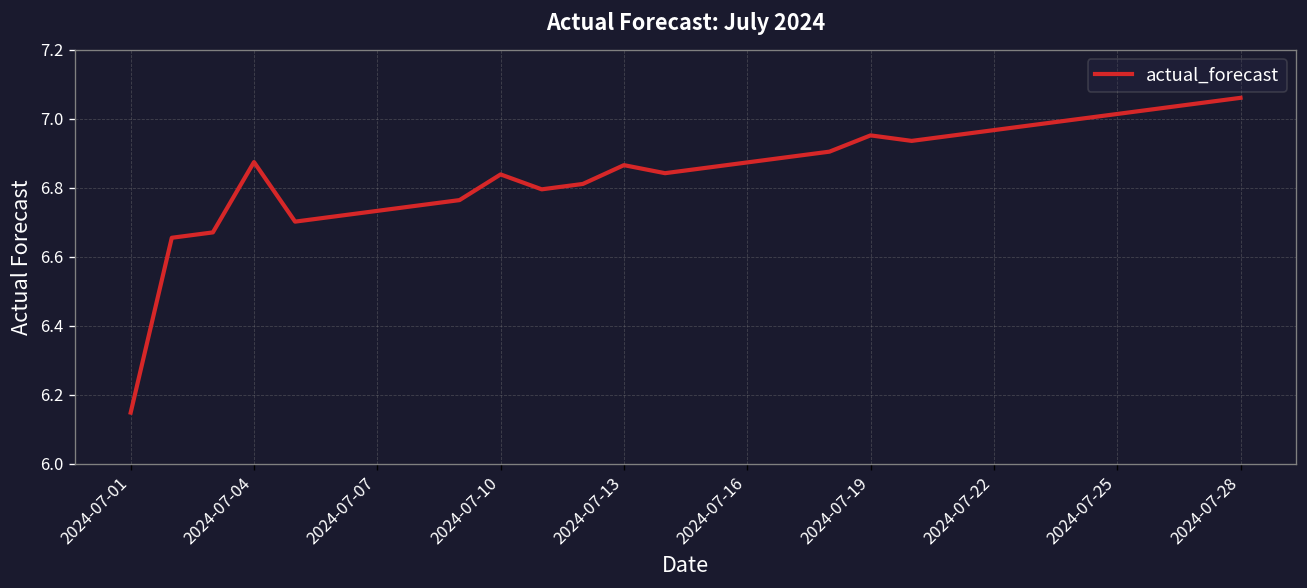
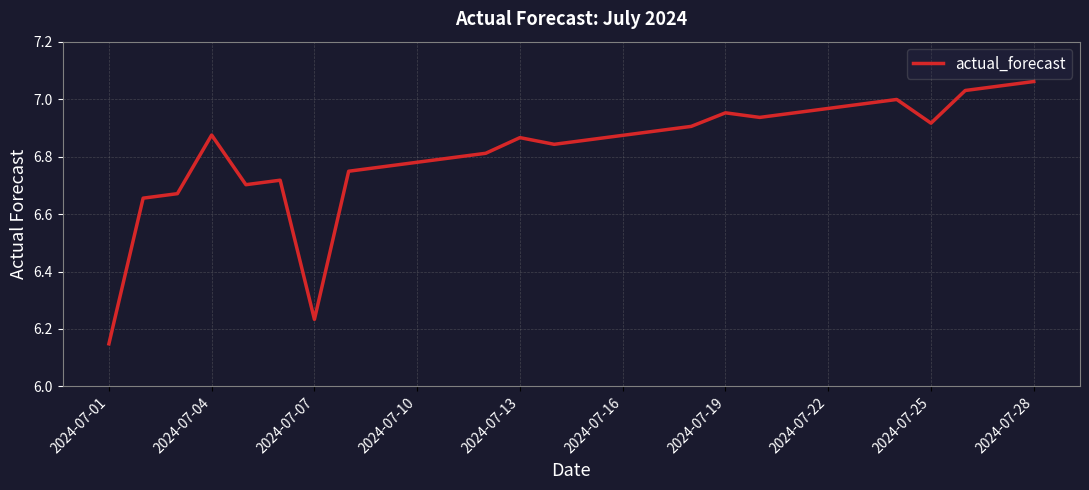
2024-07-07: 6.73 -> 6.23
2024-07-10: 6.84 -> 6.78
2024-07-25: 7.01 -> 6.92
